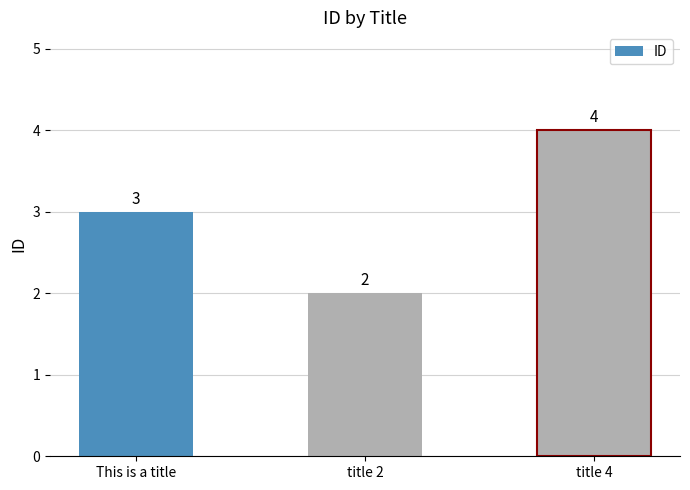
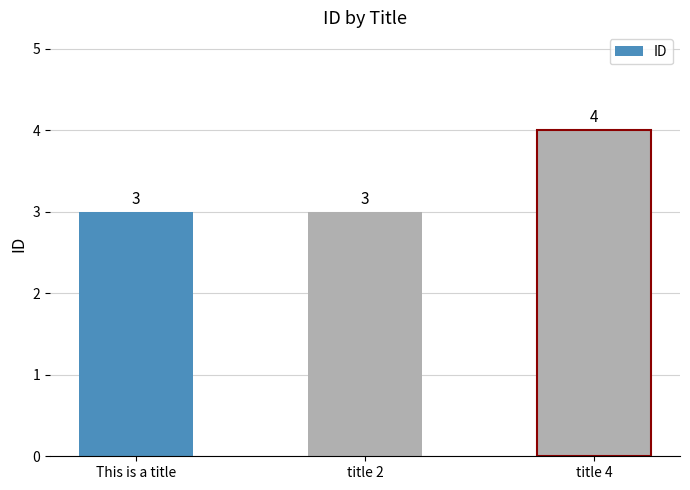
title 2: 2 -> 3
